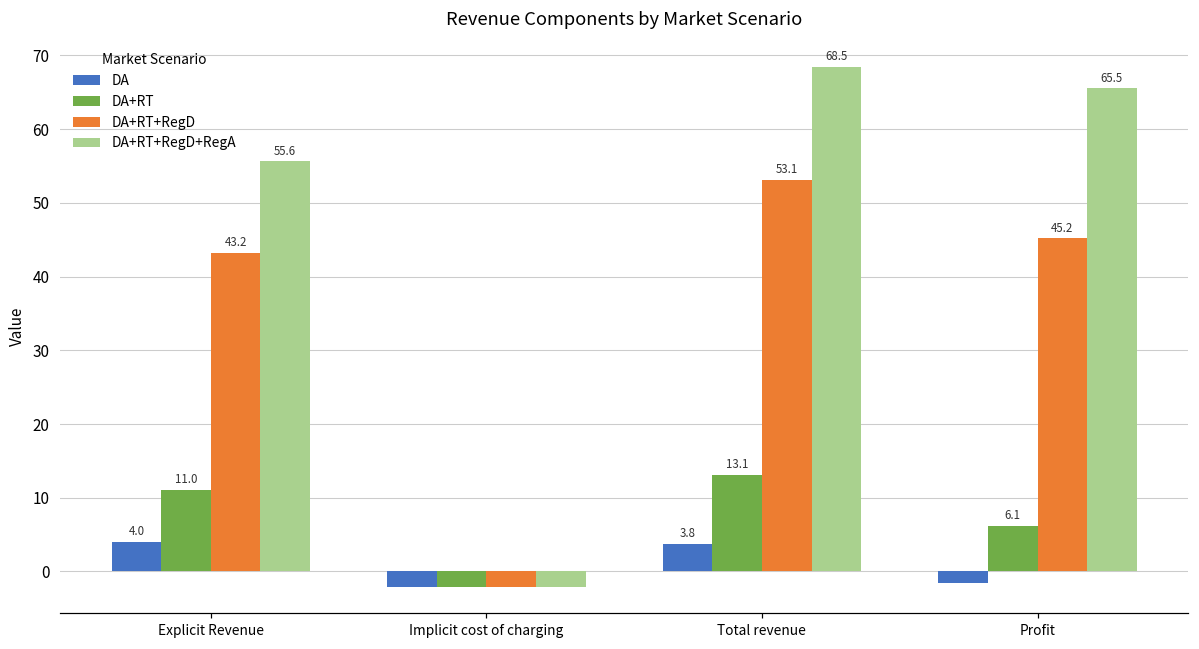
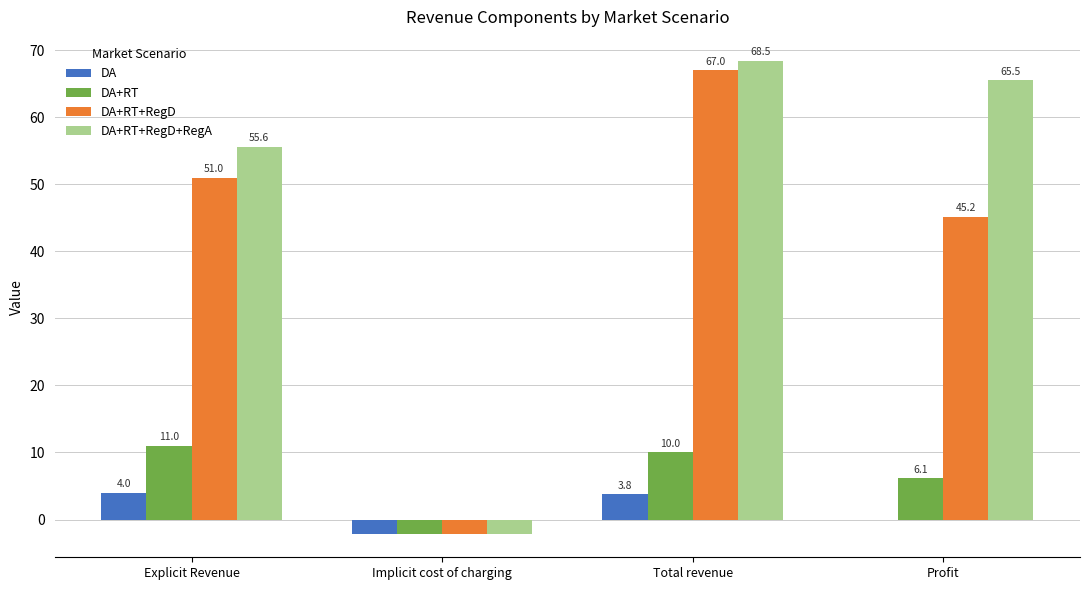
DA+RT+RegD, Explicit Revenue: 43.2 -> 51.0
DA+RT, Total revenue: 13.1 -> 10.0
DA+RT+RegD, Total revenue: 53.1 -> 67.0
DA, Profit: -2 -> 0
